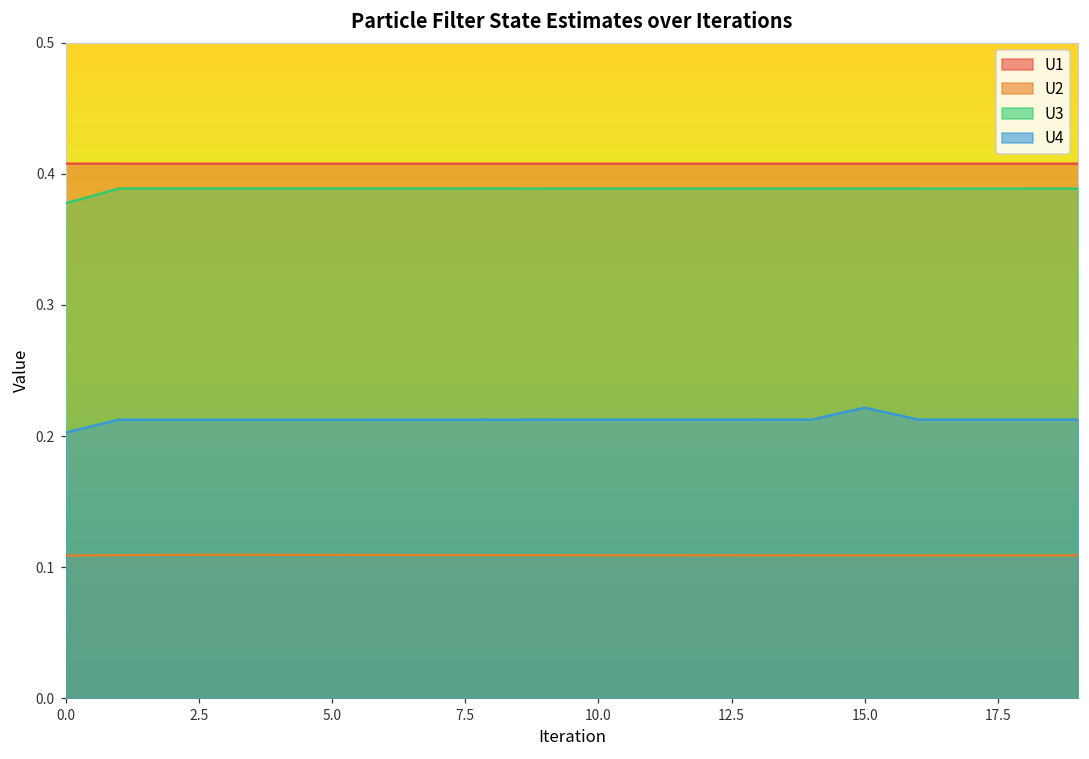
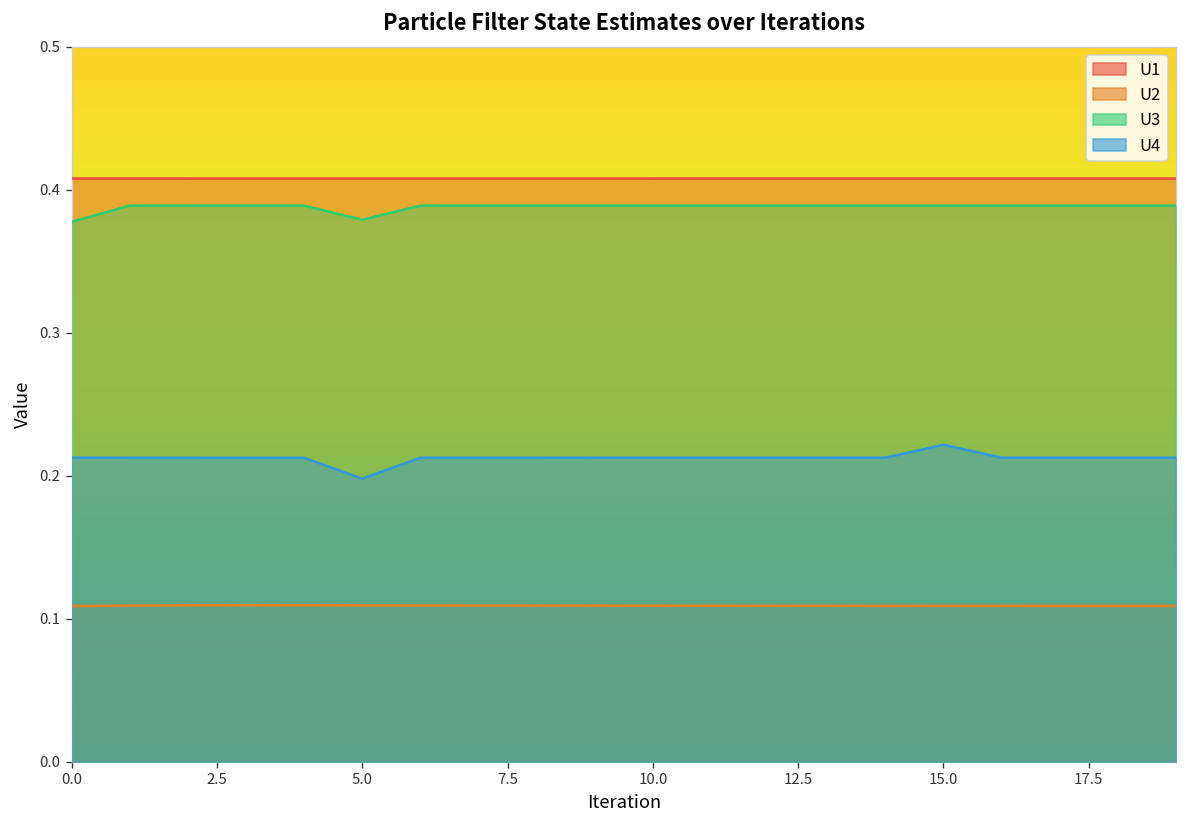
U4, 0.0: 0.203 -> 0.213
U3, 5.0: 0.389 -> 0.379
U4, 5.0: 0.213 -> 0.198
